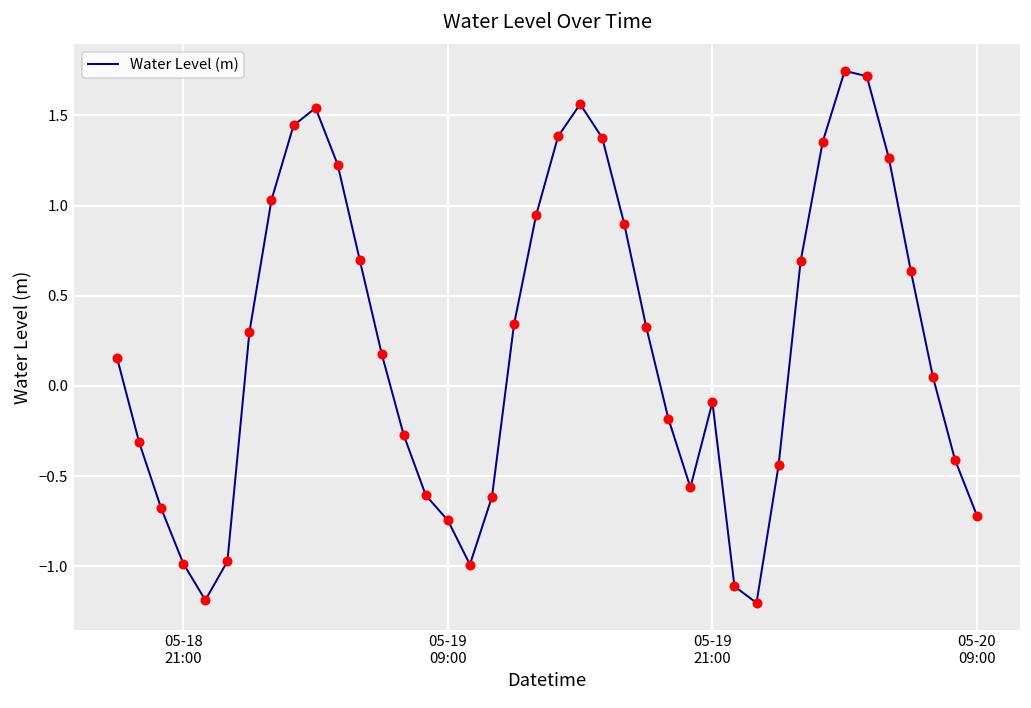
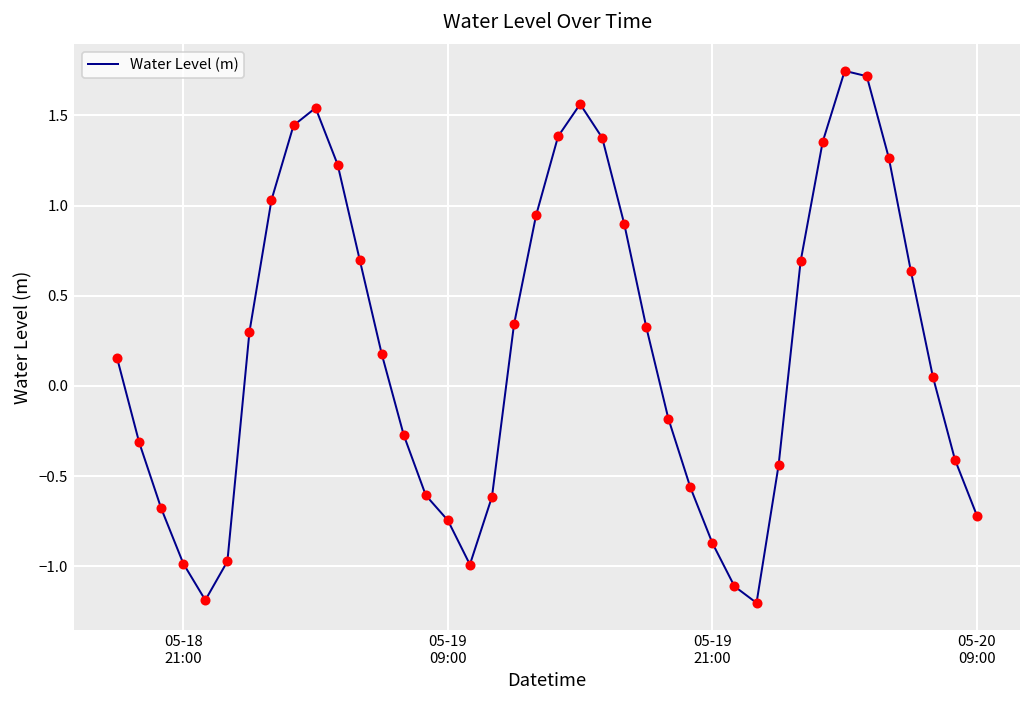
05-19 21:00: -0.09 -> -0.87
